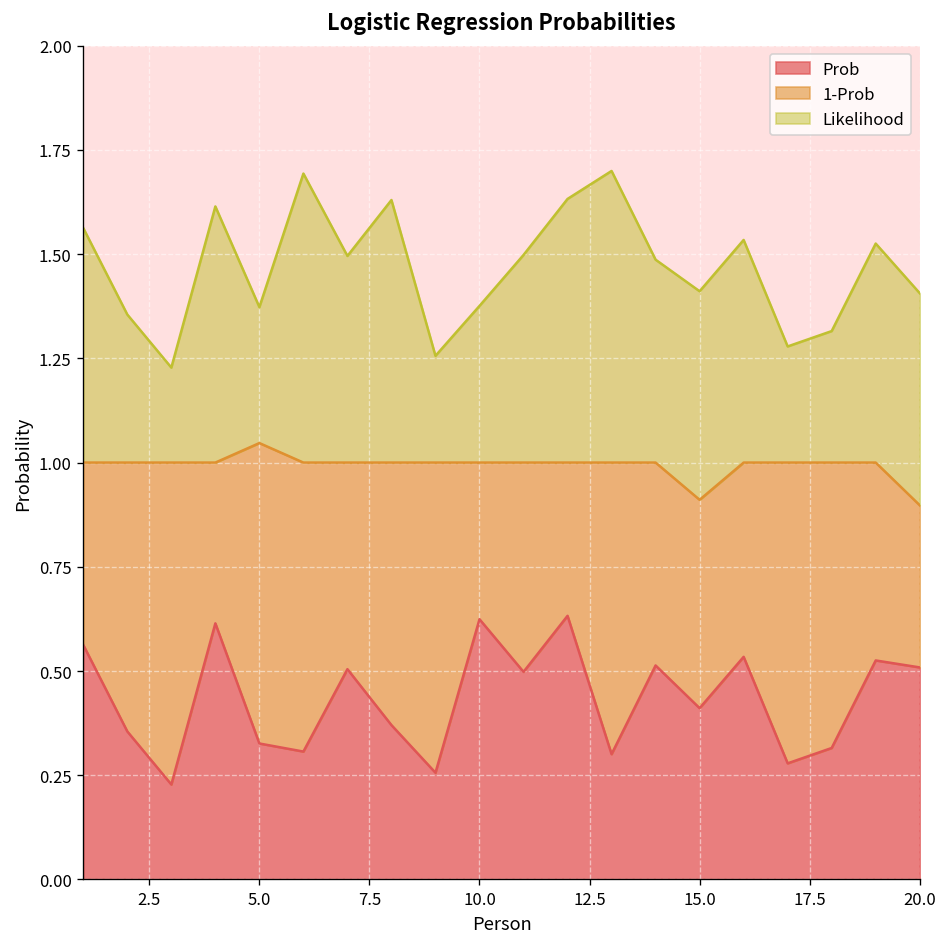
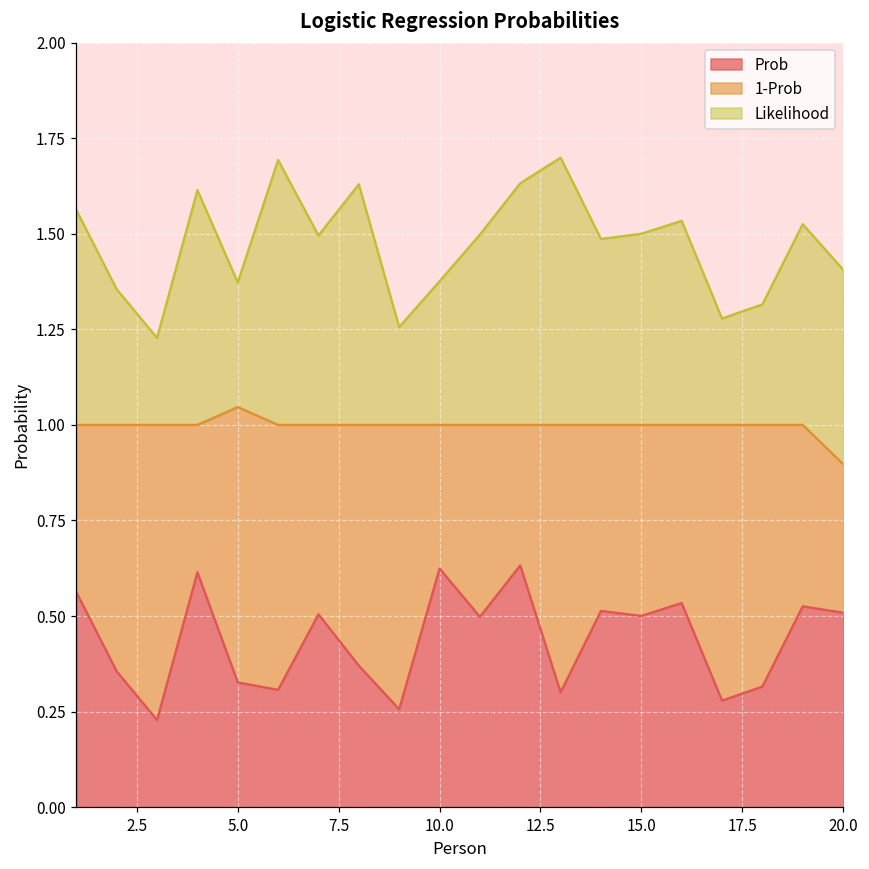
Prob, 15.0: 0.41 -> 0.50
